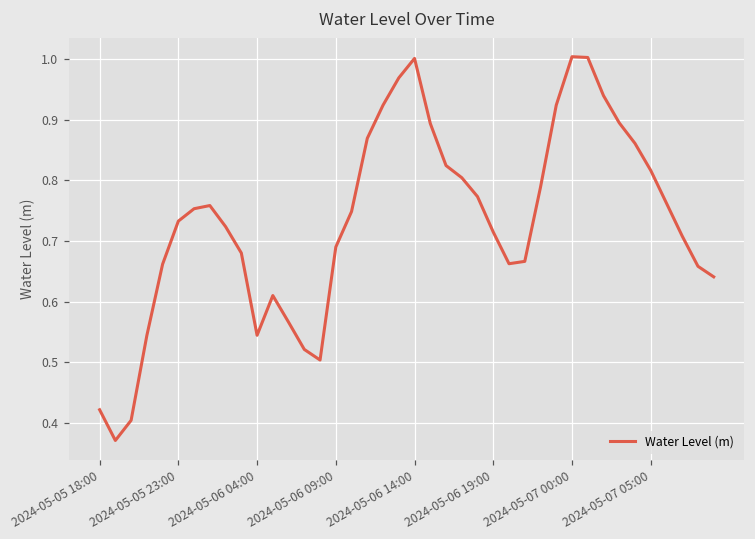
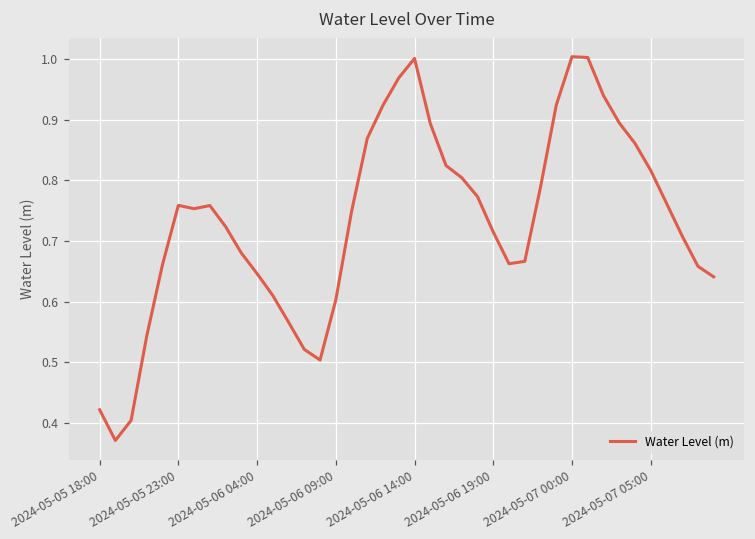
2024-05-05 23:00: 0.73 -> 0.76
2024-05-06 04:00: 0.54 -> 0.65
2024-05-06 09:00: 0.69 -> 0.60
